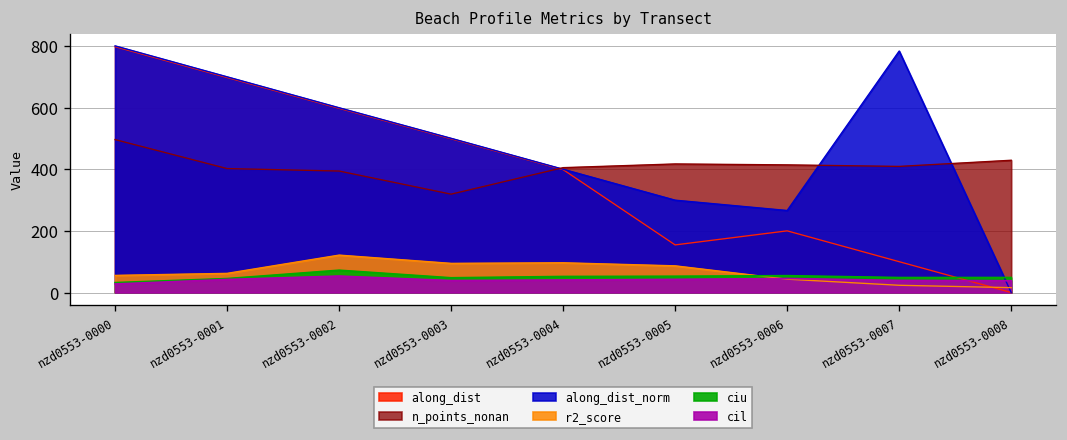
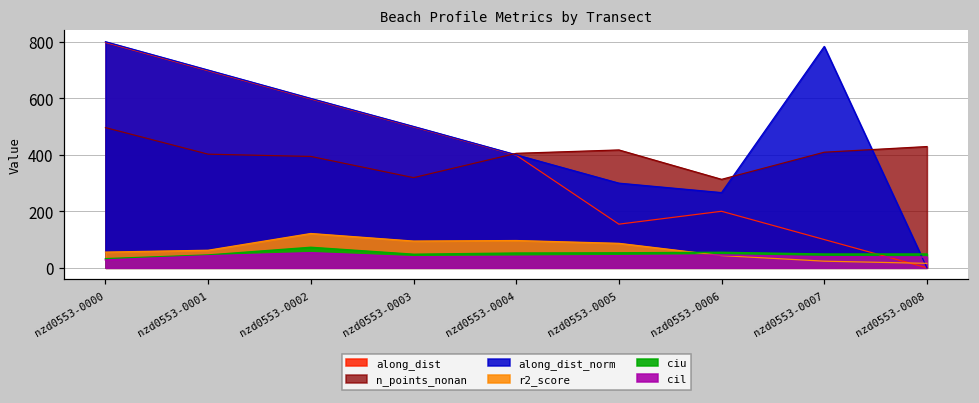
n_points_nonan, nzd0553-0006: 410 -> 310
